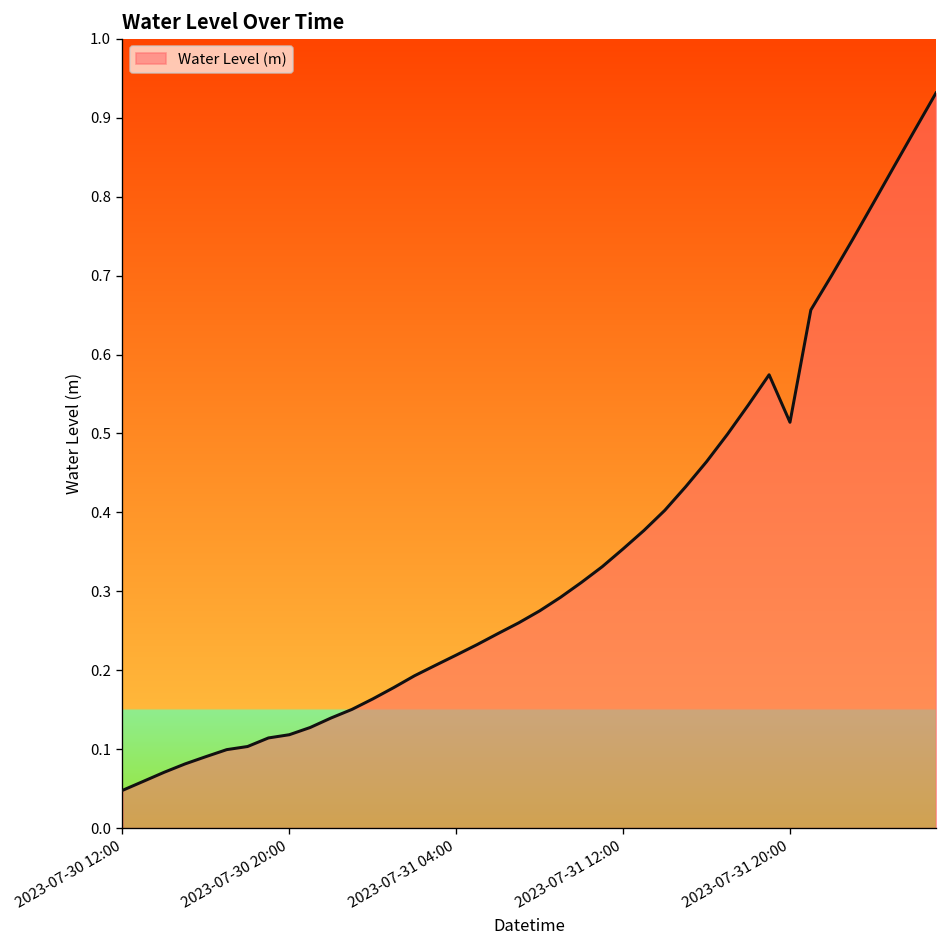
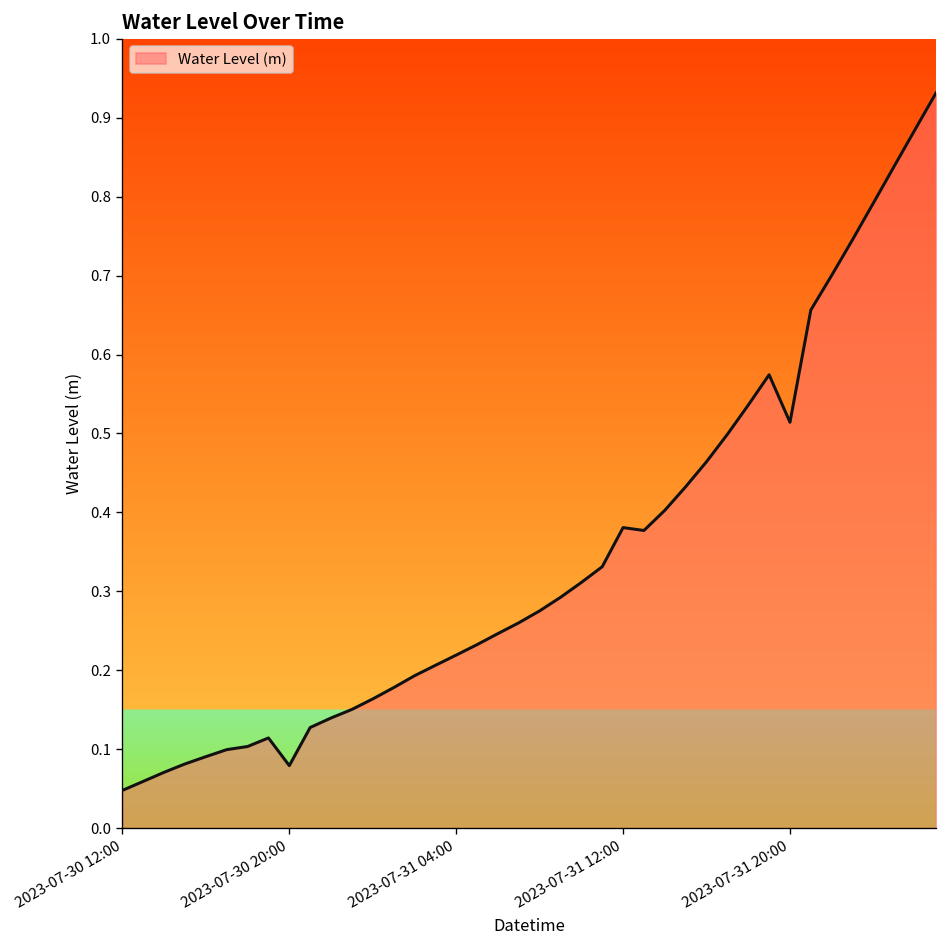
2023-07-30 20:00: 0.12 -> 0.08
2023-07-31 12:00: 0.35 -> 0.38
